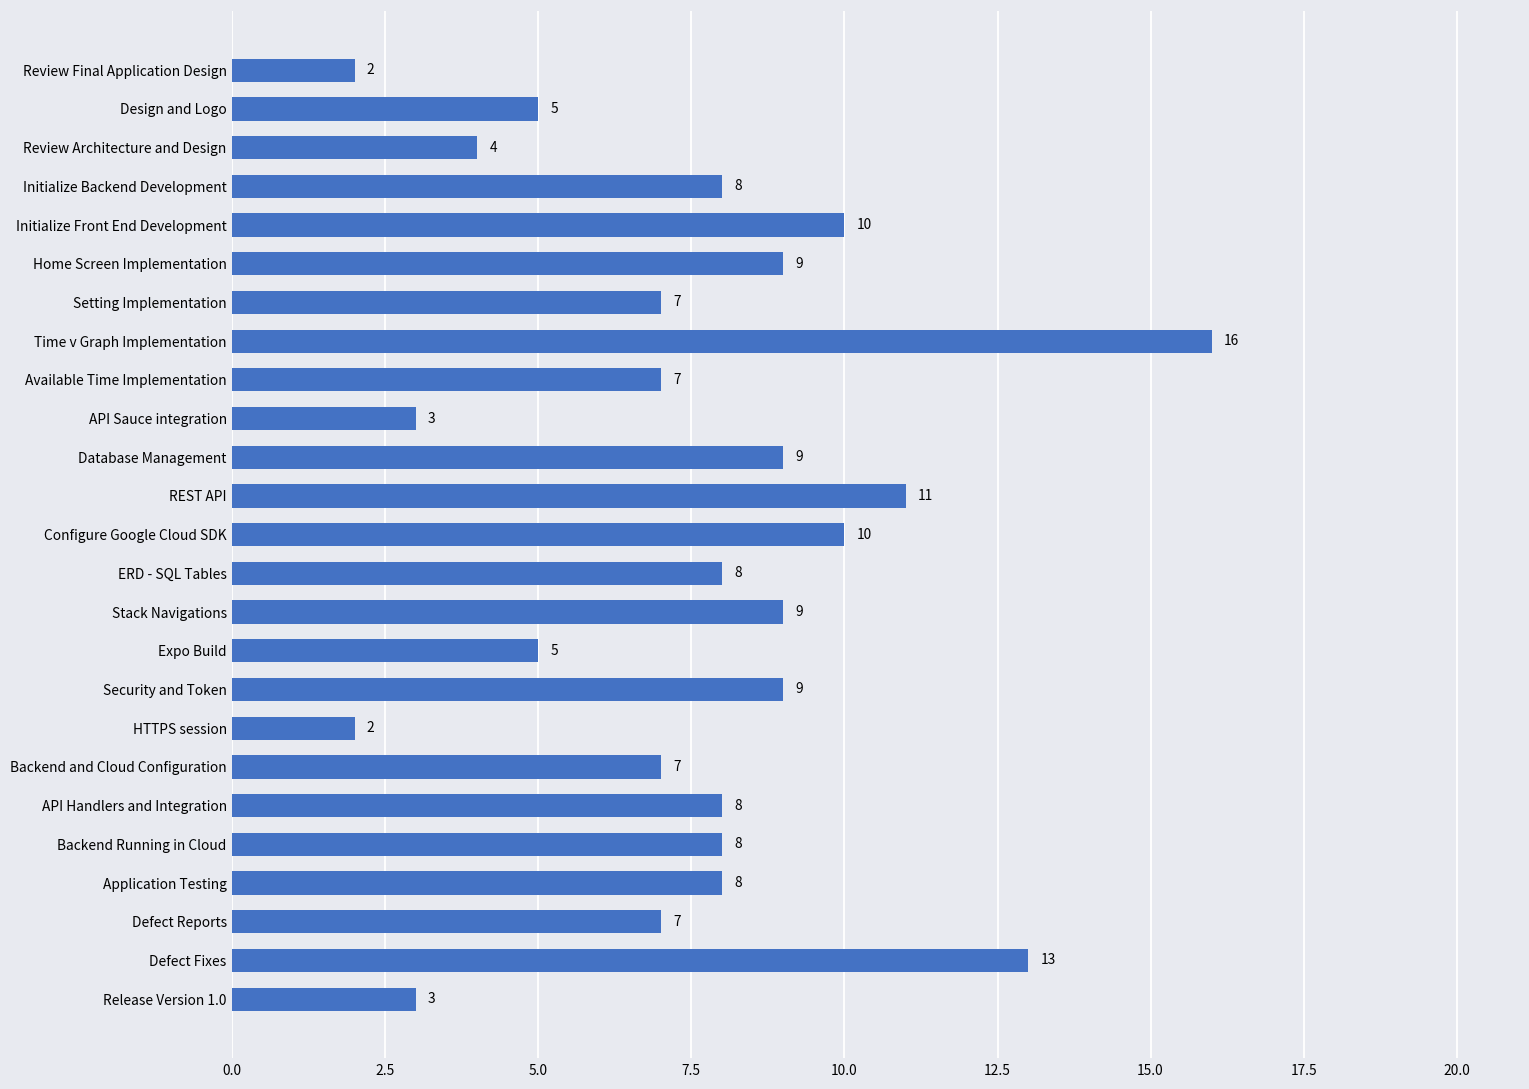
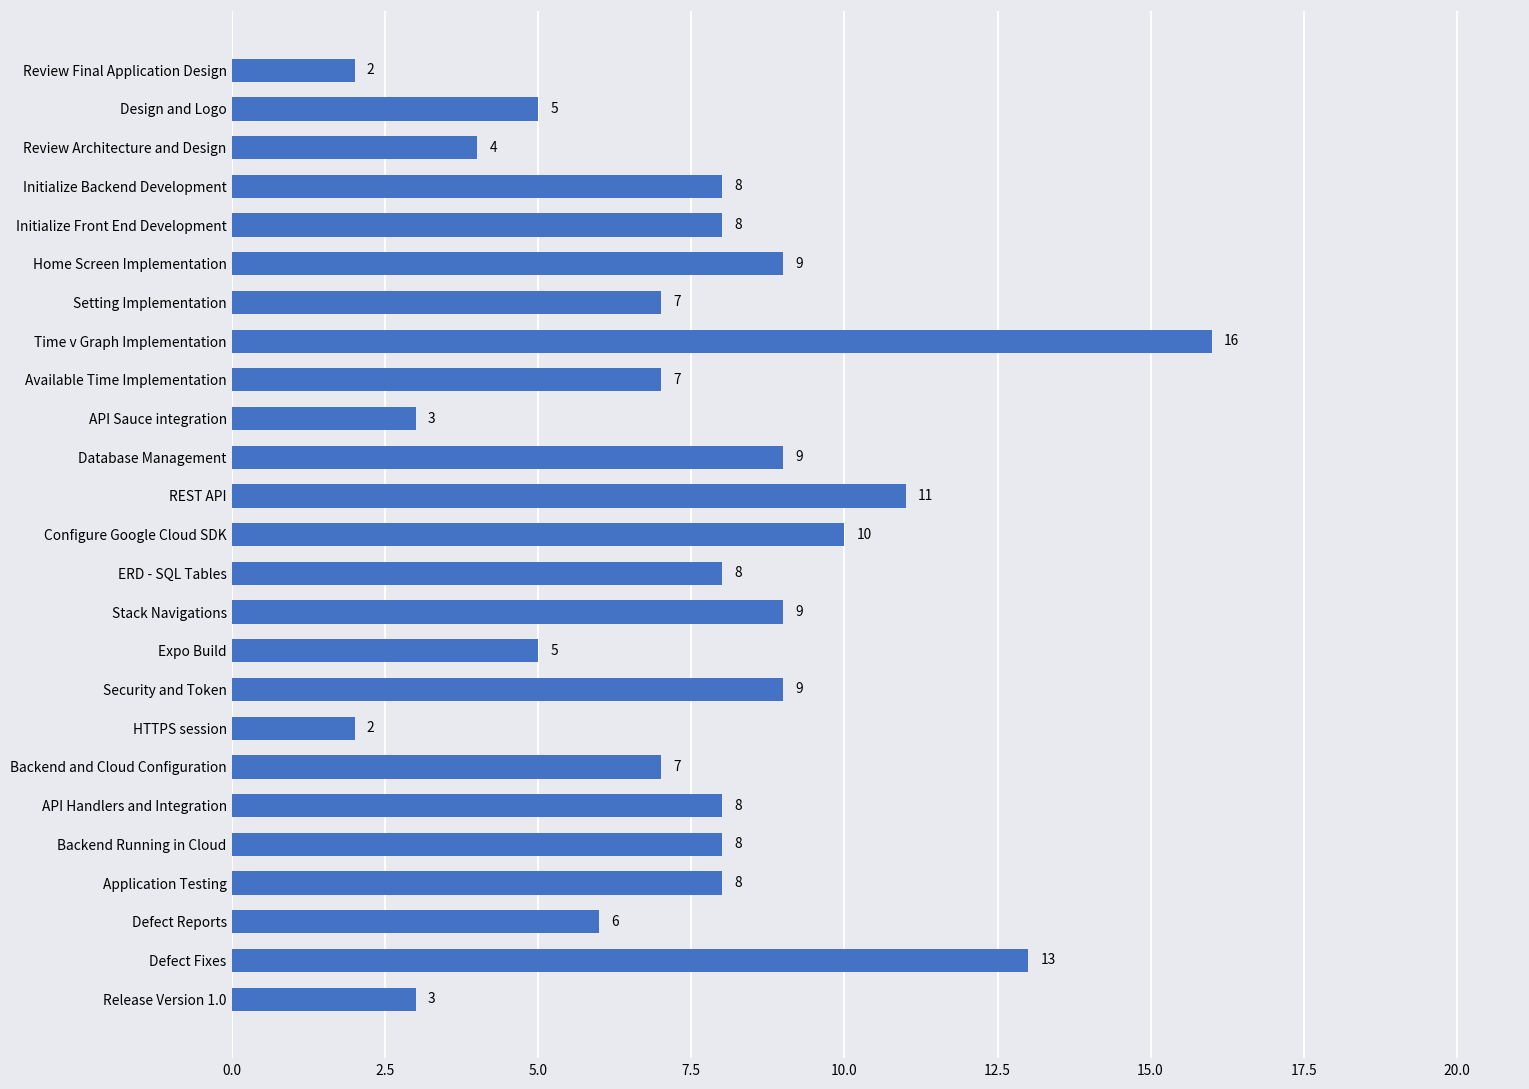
Initialize Front End Development: 10 -> 8
Defect Reports: 7 -> 6
